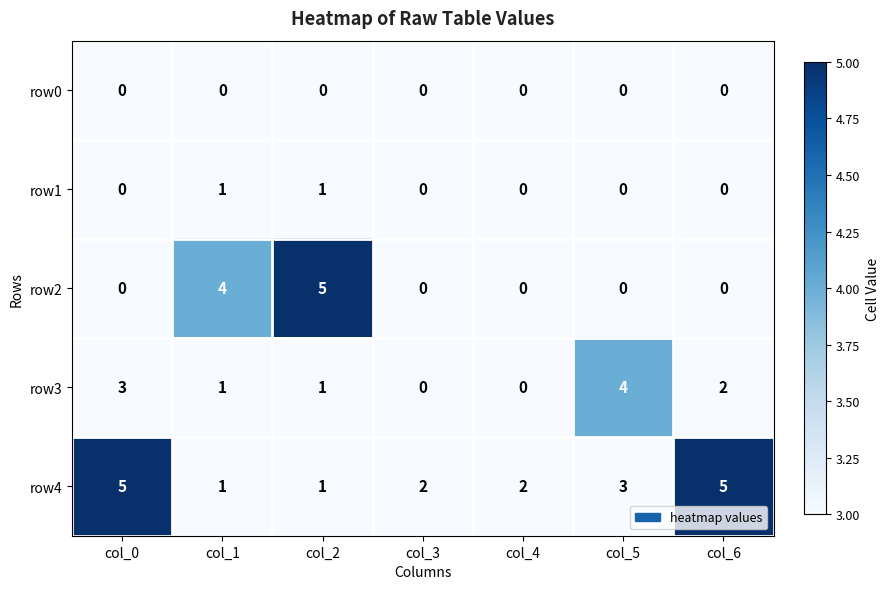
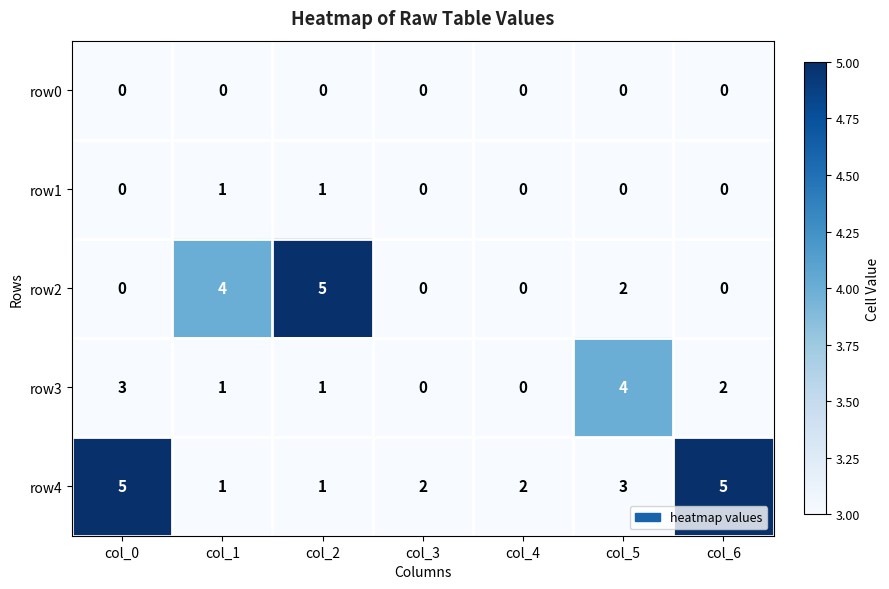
row2, col_5: 0 -> 2
